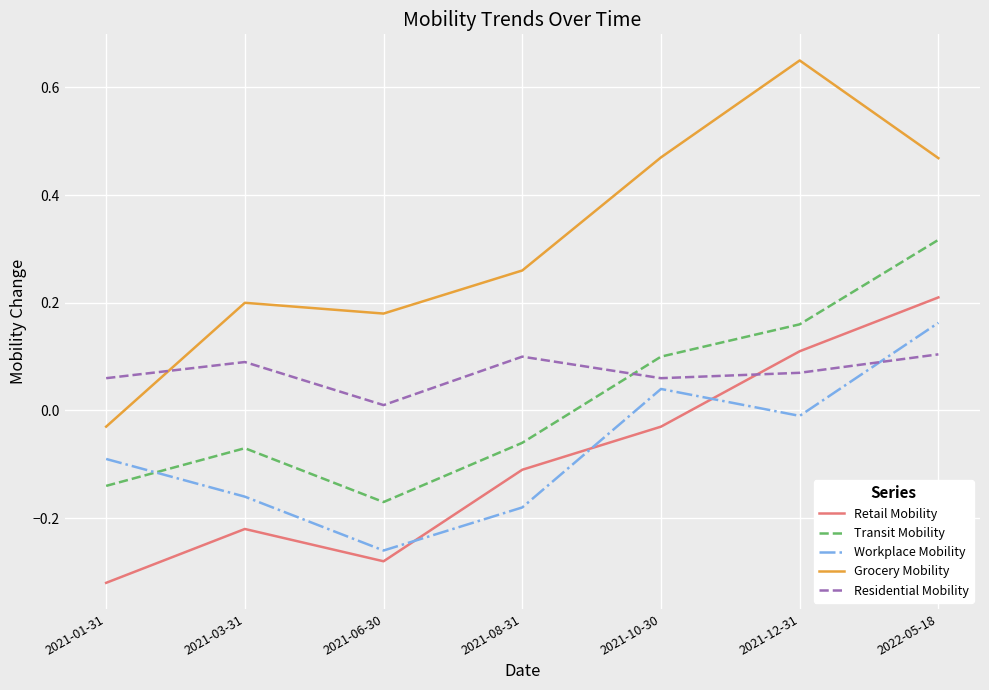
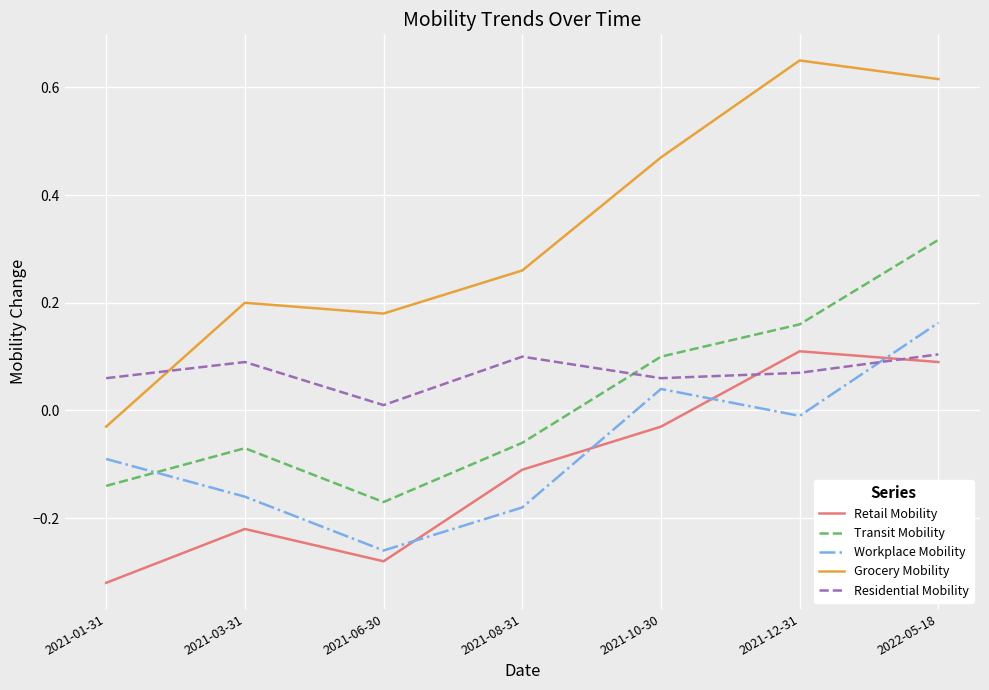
Retail Mobility, 2022-05-18: 0.21 -> 0.09
Grocery Mobility, 2022-05-18: 0.47 -> 0.62
